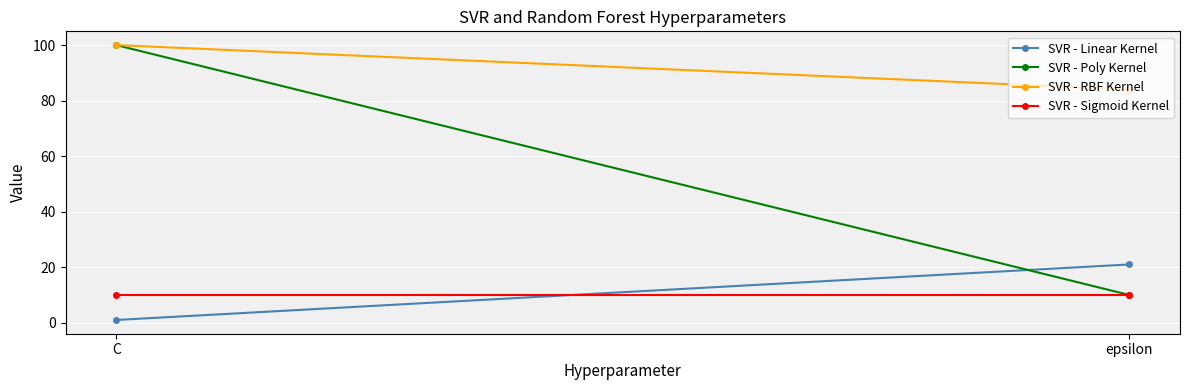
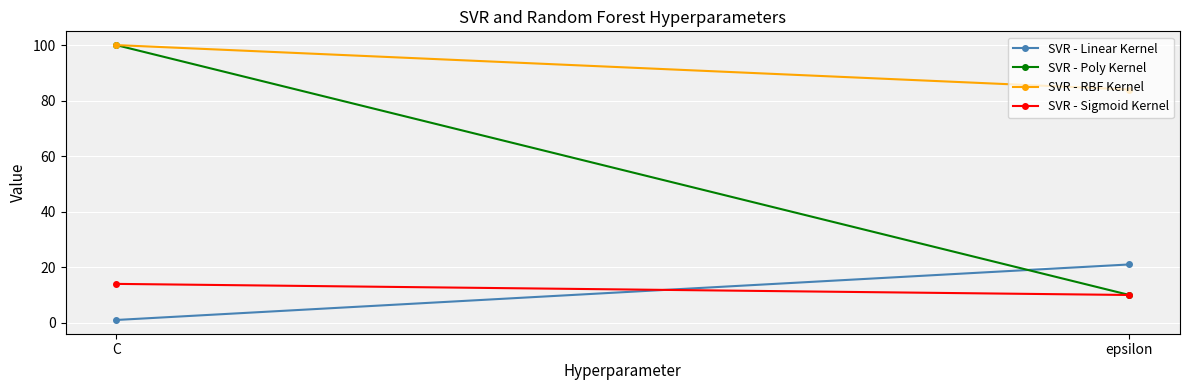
SVR - Sigmoid Kernel, C: 10 -> 14
